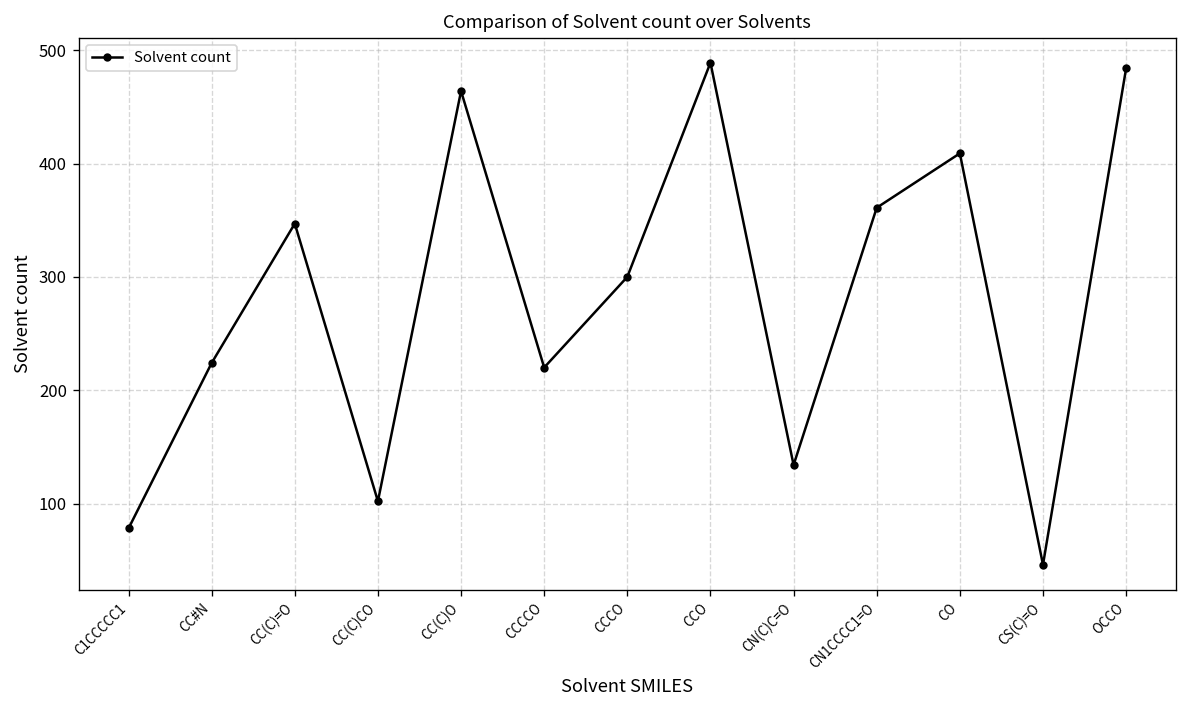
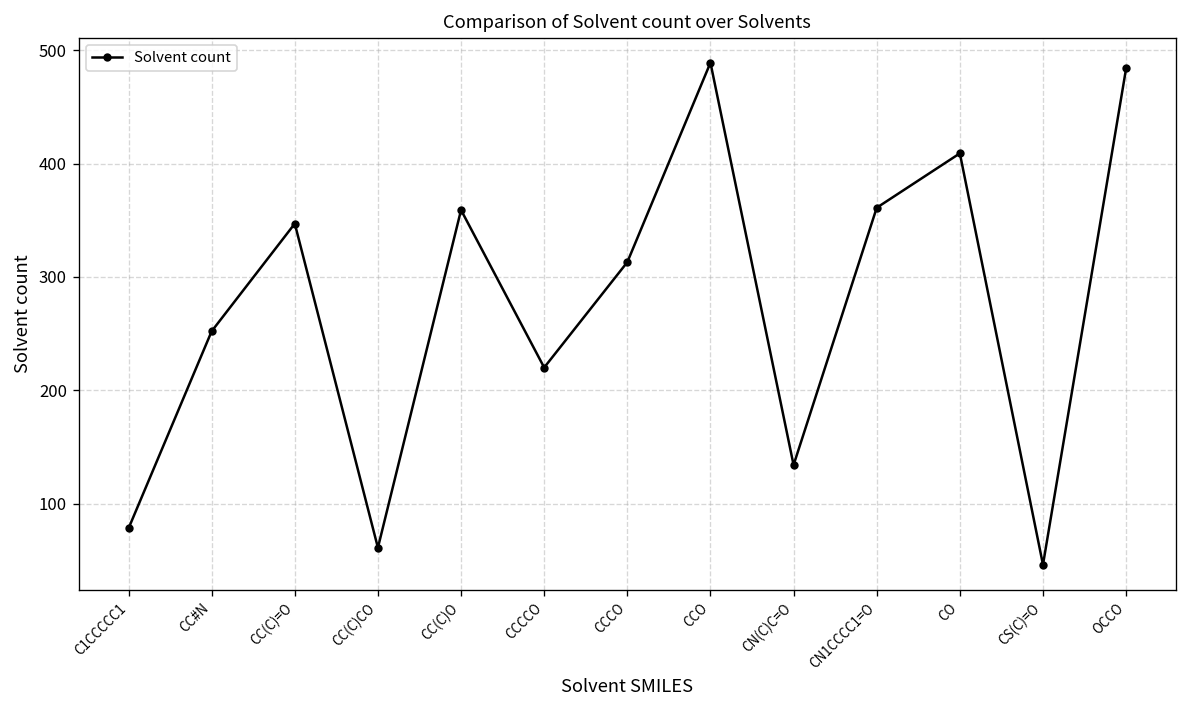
CC#N: 220 -> 250
CC(C)CO: 100 -> 60
CC(C)O: 460 -> 360
CCCO: 300 -> 310
